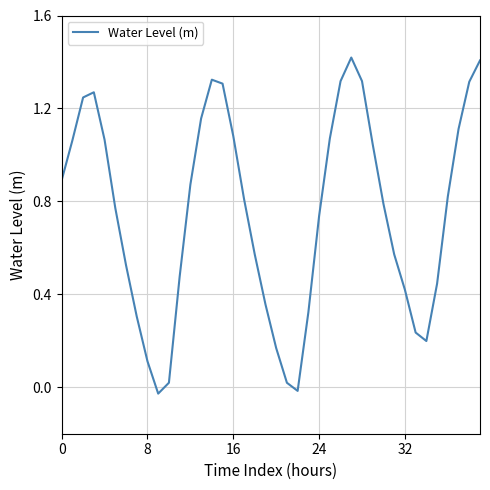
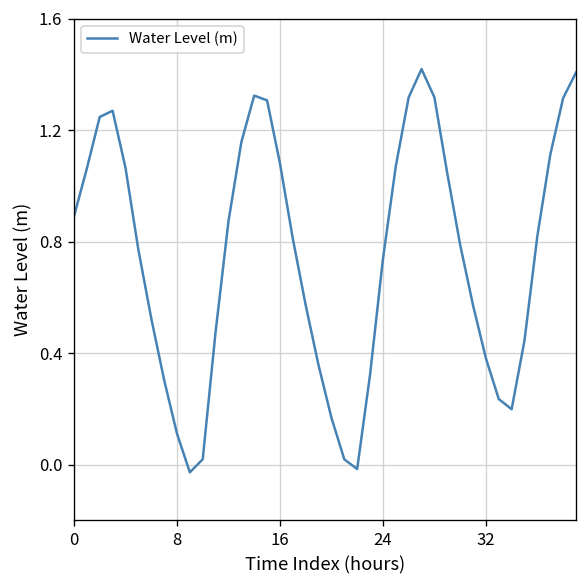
32: 0.42 -> 0.38
